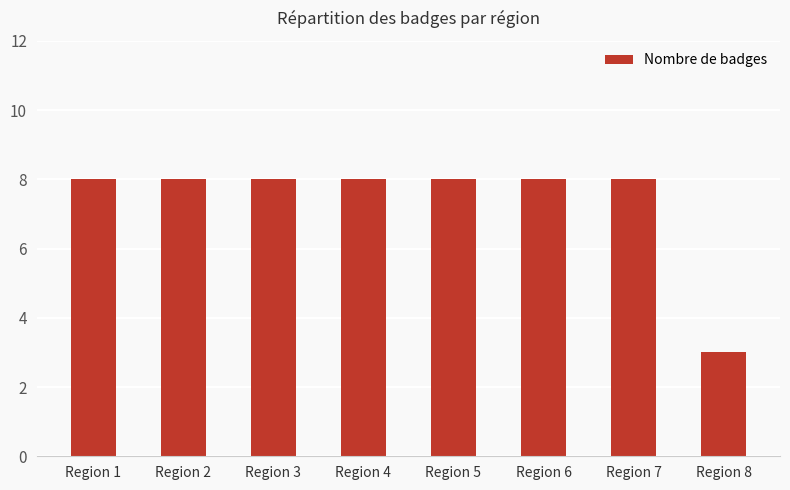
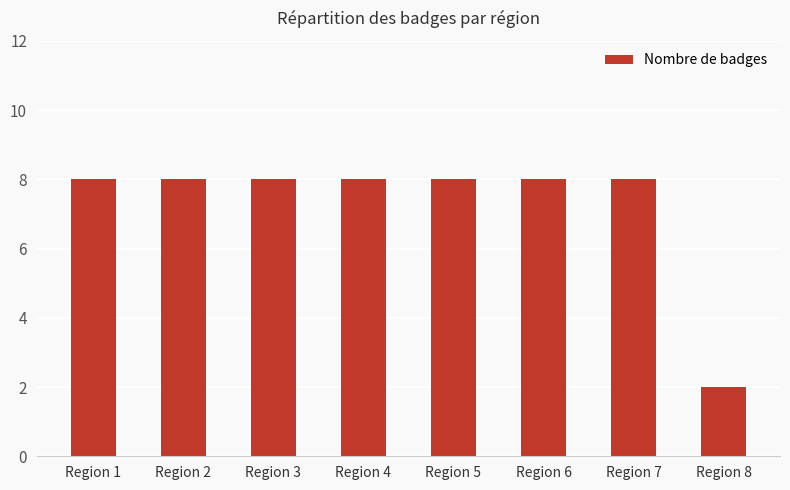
Region 8: 3 -> 2
